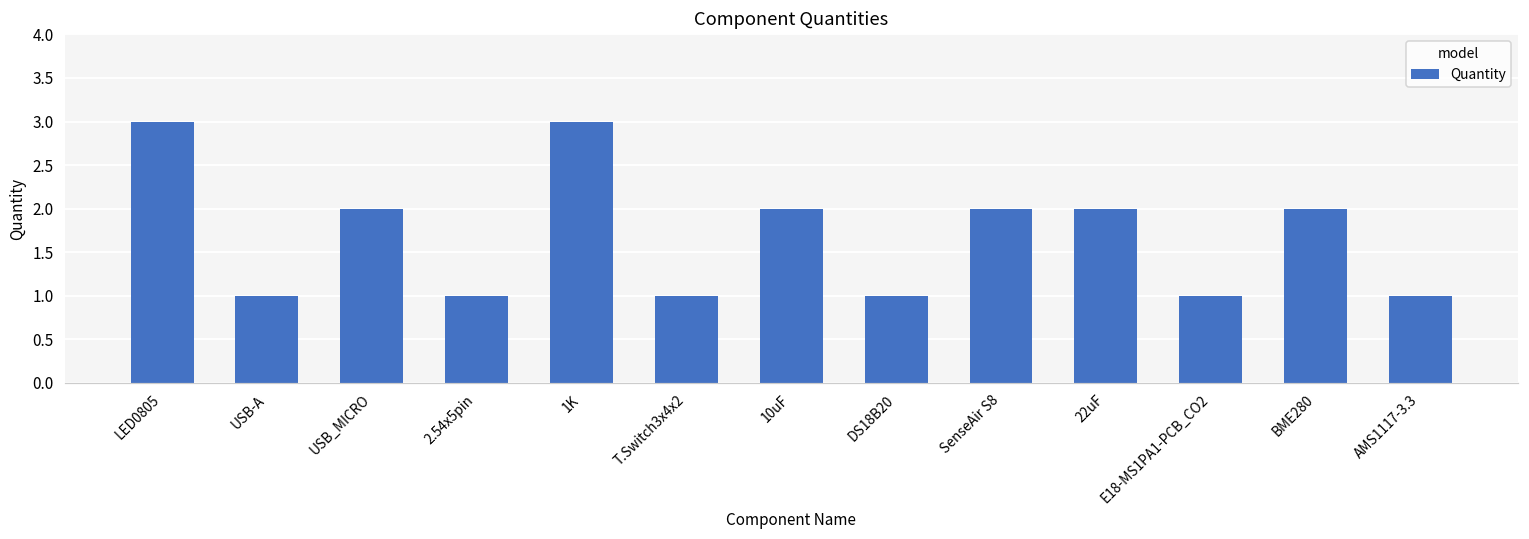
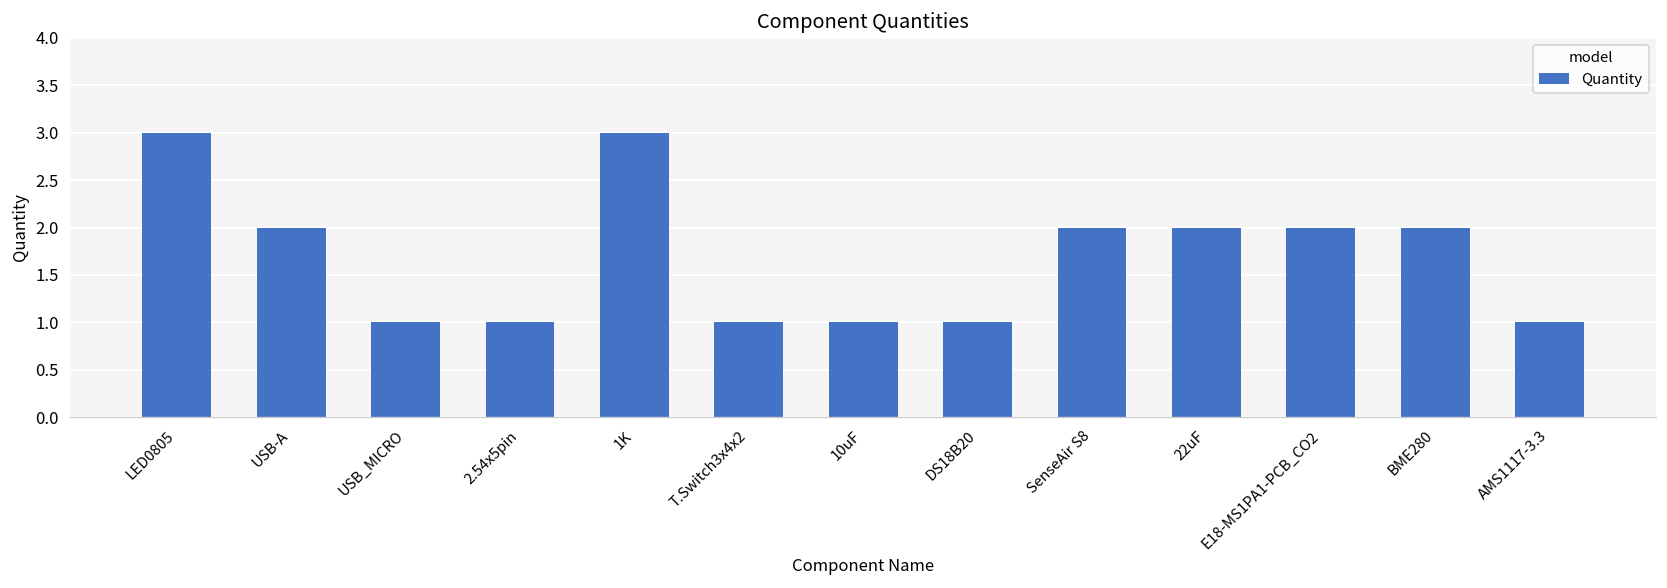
USB-A: 1 -> 2
USB_MICRO: 2 -> 1
10uF: 2 -> 1
E18-MS1PA1-PCB_CO2: 1 -> 2
